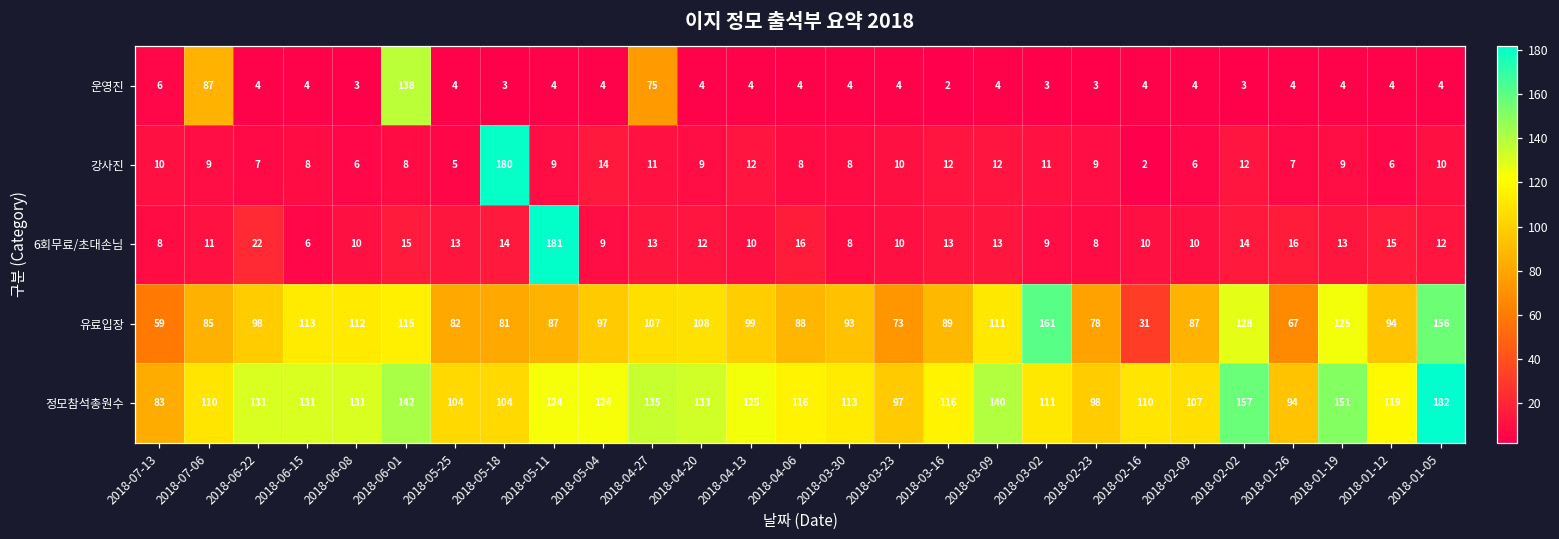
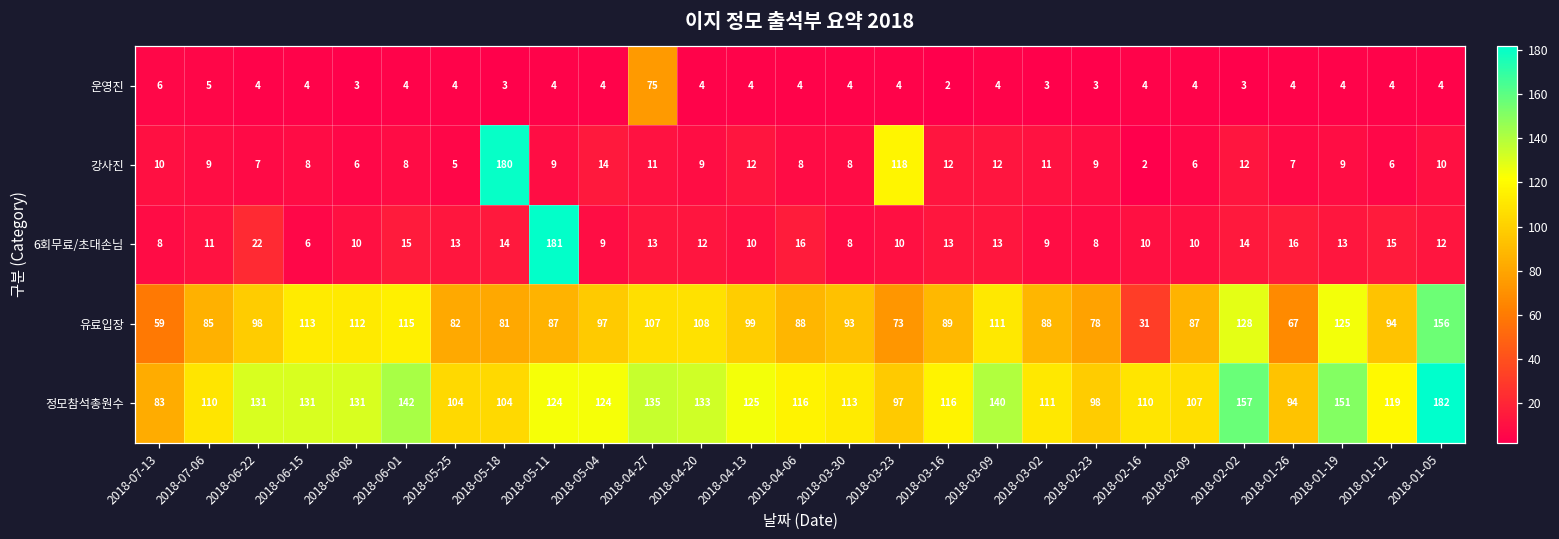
운영진, 2018-07-06: 87 -> 5
운영진, 2018-06-01: 138 -> 4
강사진, 2018-03-23: 10 -> 118
유료입장, 2018-03-02: 161 -> 88
